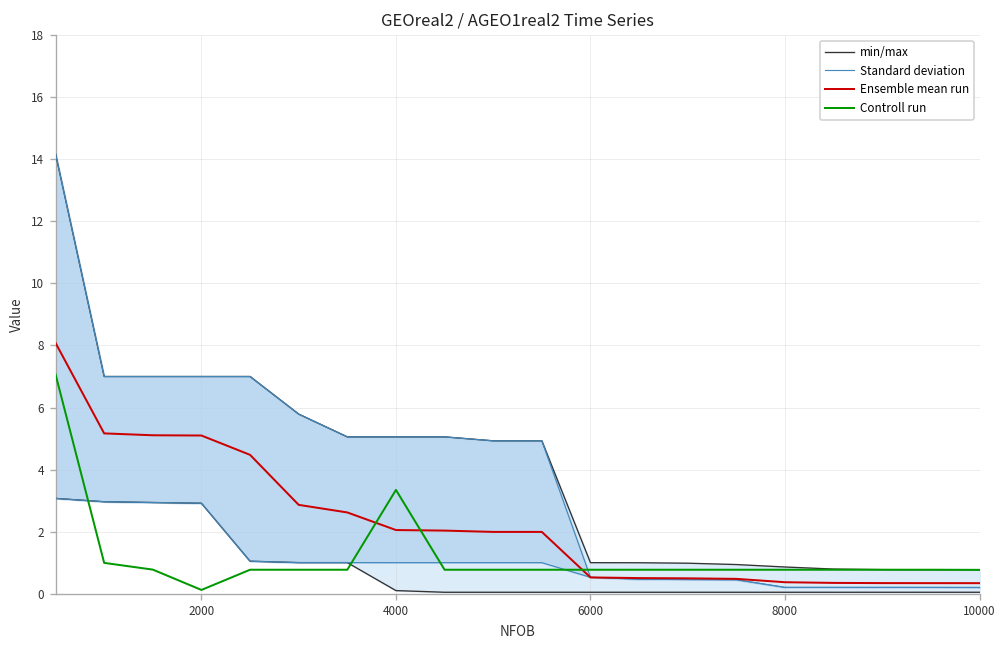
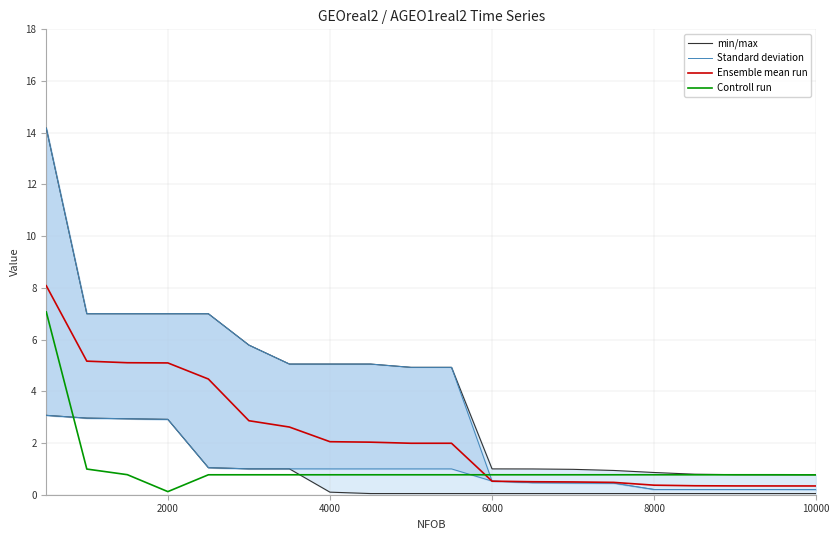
Controll run, 4000: 3.3 -> 0.8
